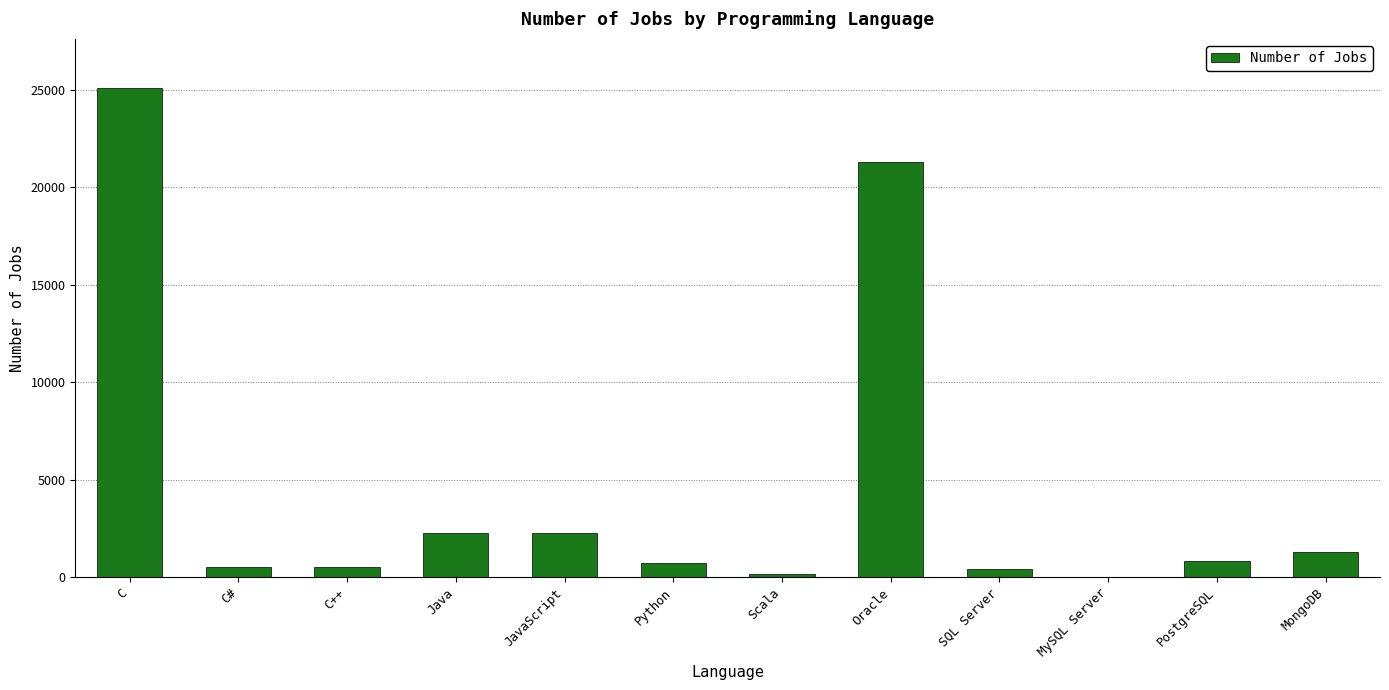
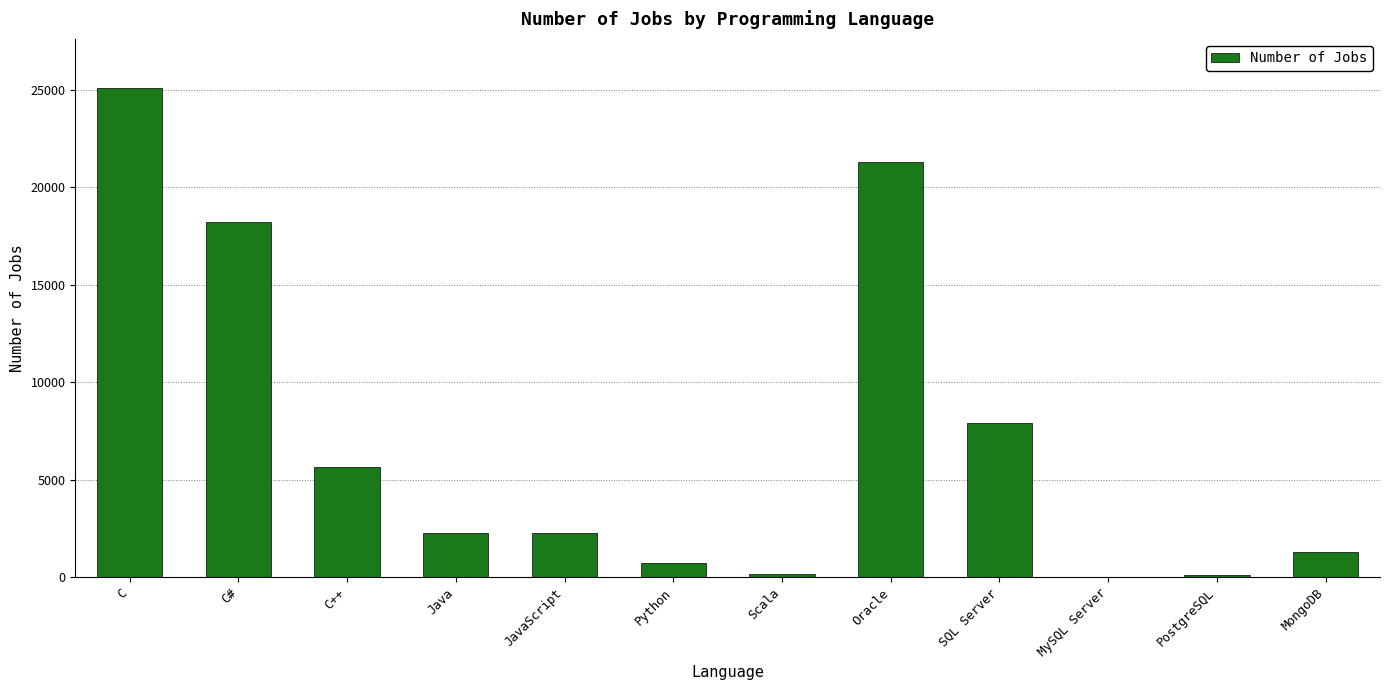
C#: 500 -> 18200
C++: 500 -> 5700
SQL Server: 400 -> 7900
PostgreSQL: 800 -> 100
